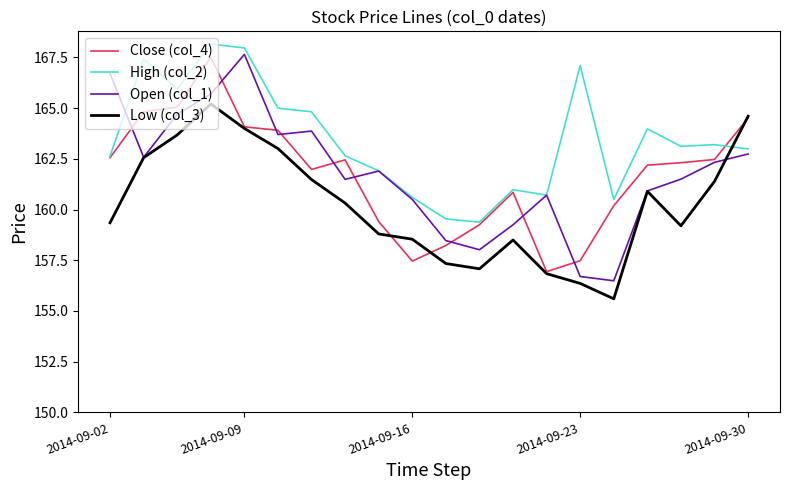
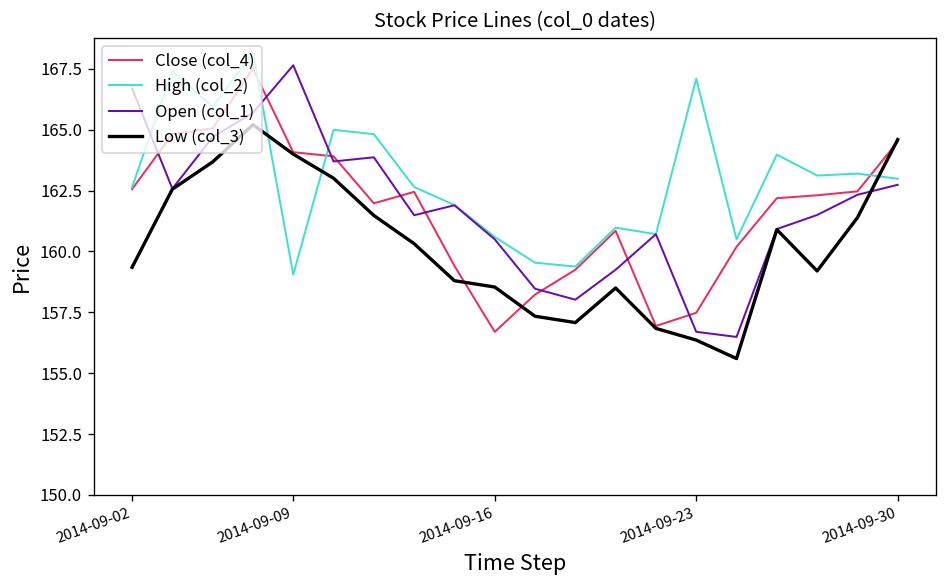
High (col_2), 2014-09-09: 168.0 -> 159.1
Close (col_4), 2014-09-16: 157.5 -> 156.7
